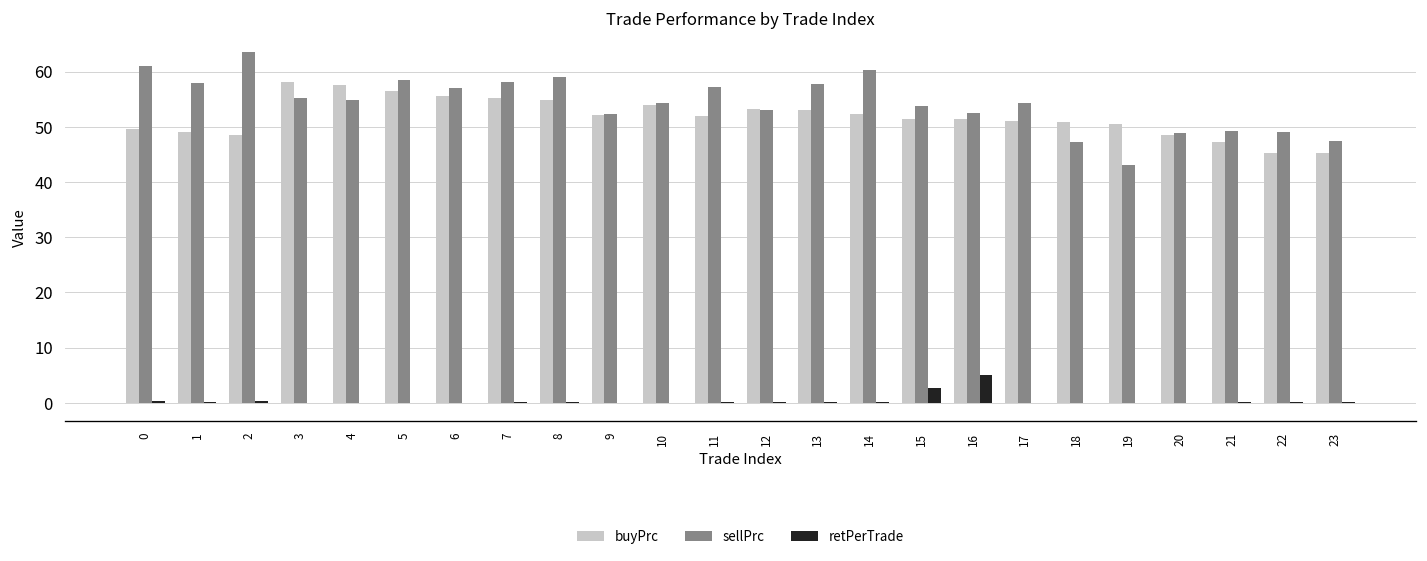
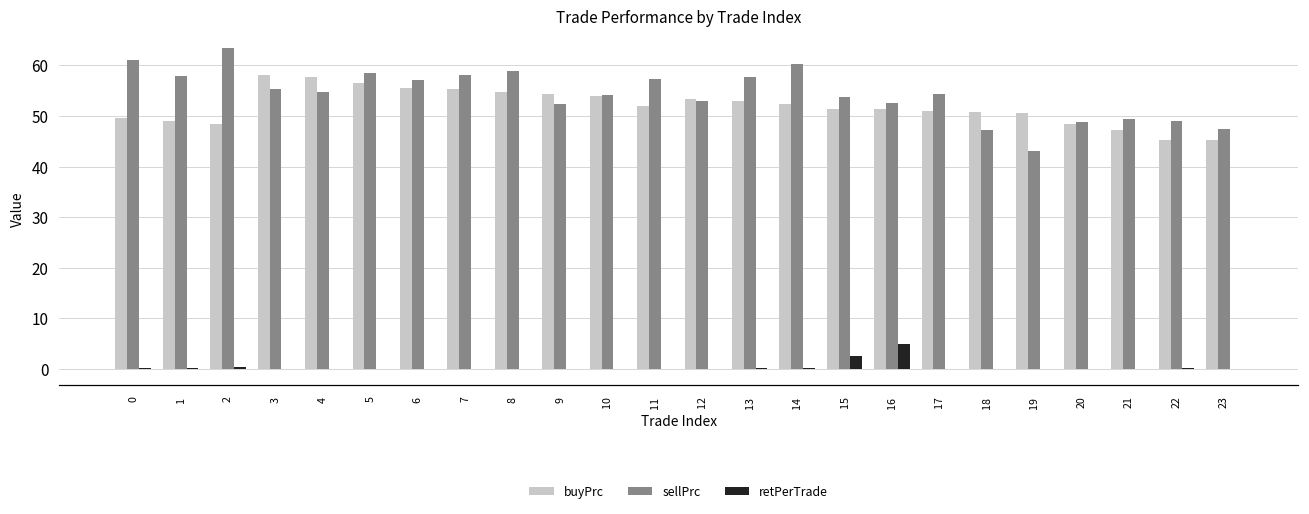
buyPrc, 9: 52 -> 54
